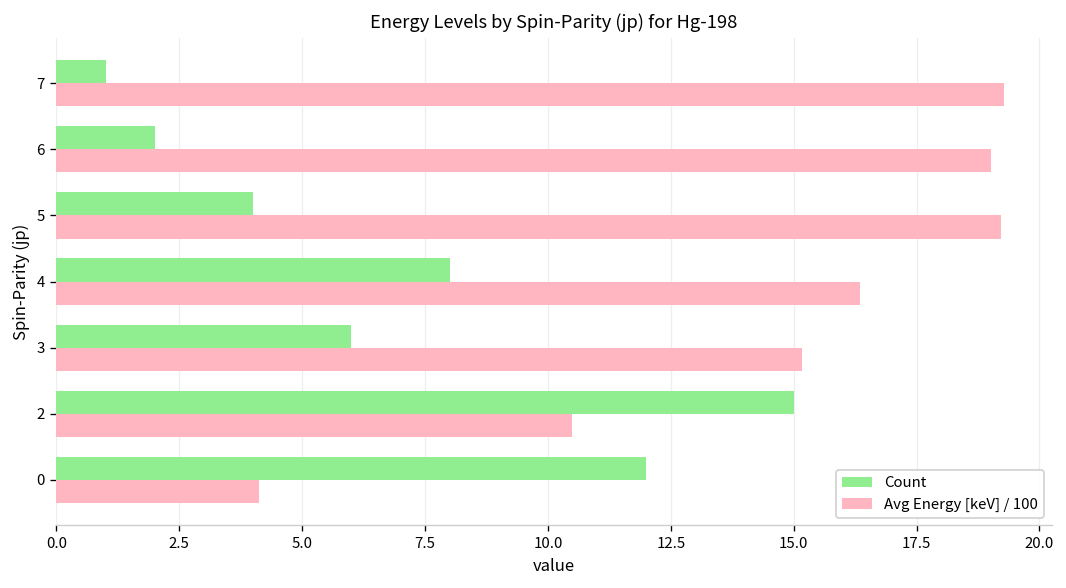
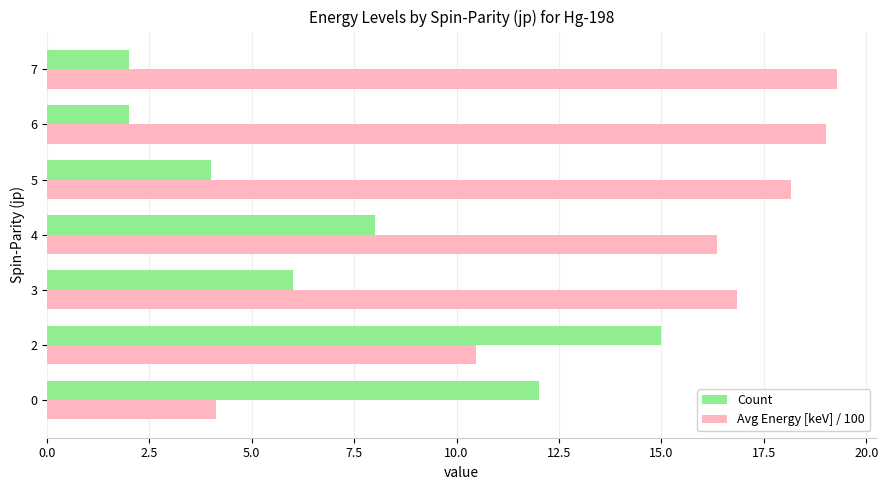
Count, 7: 1 -> 2
Avg Energy [keV] / 100, 5: 19.2 -> 18.2
Avg Energy [keV] / 100, 3: 15.2 -> 16.8
